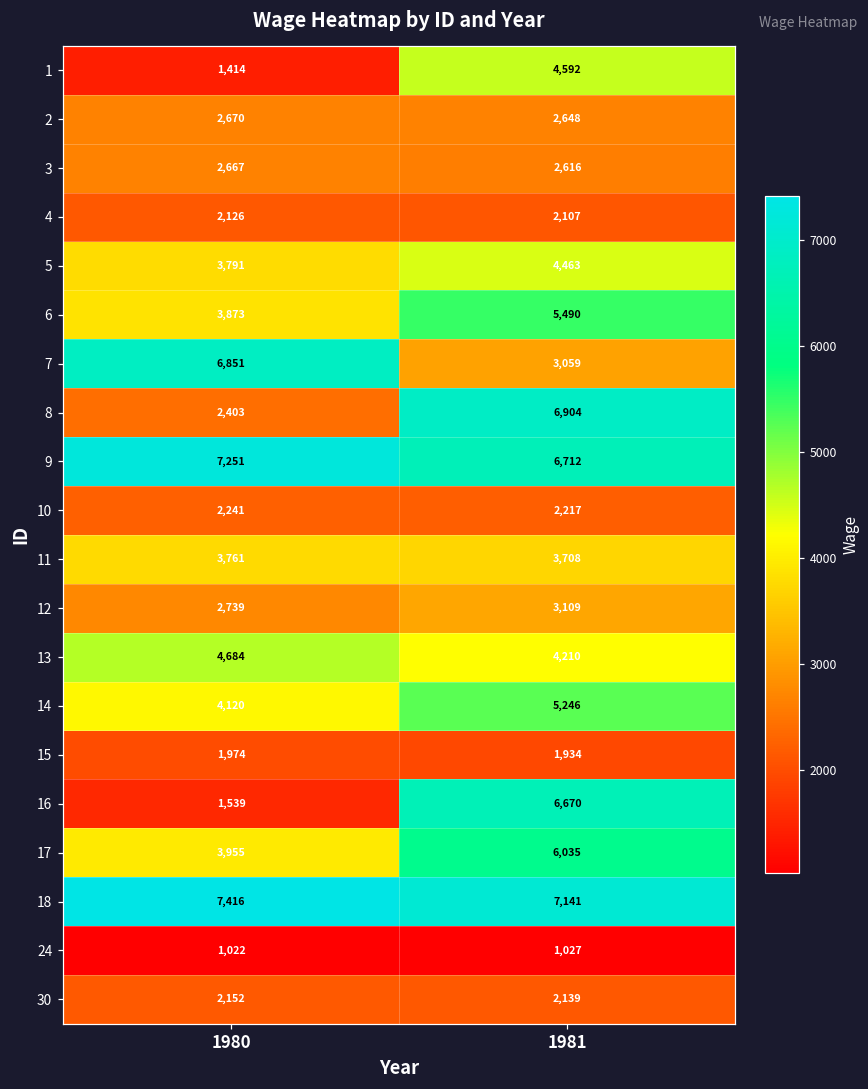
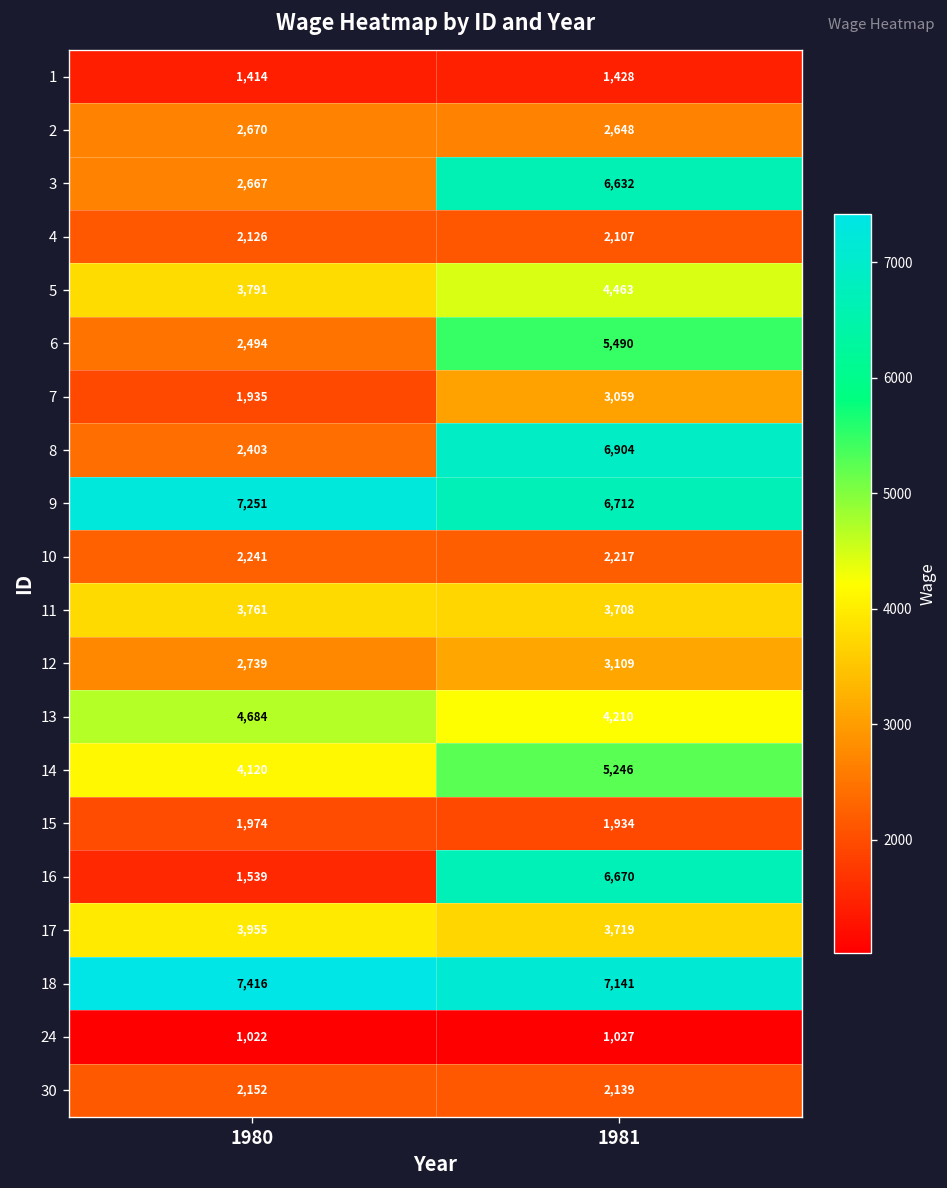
1, 1981: 4,592 -> 1,428
3, 1981: 2,616 -> 6,632
6, 1980: 3,873 -> 2,494
7, 1980: 6,851 -> 1,935
17, 1981: 6,035 -> 3,719
